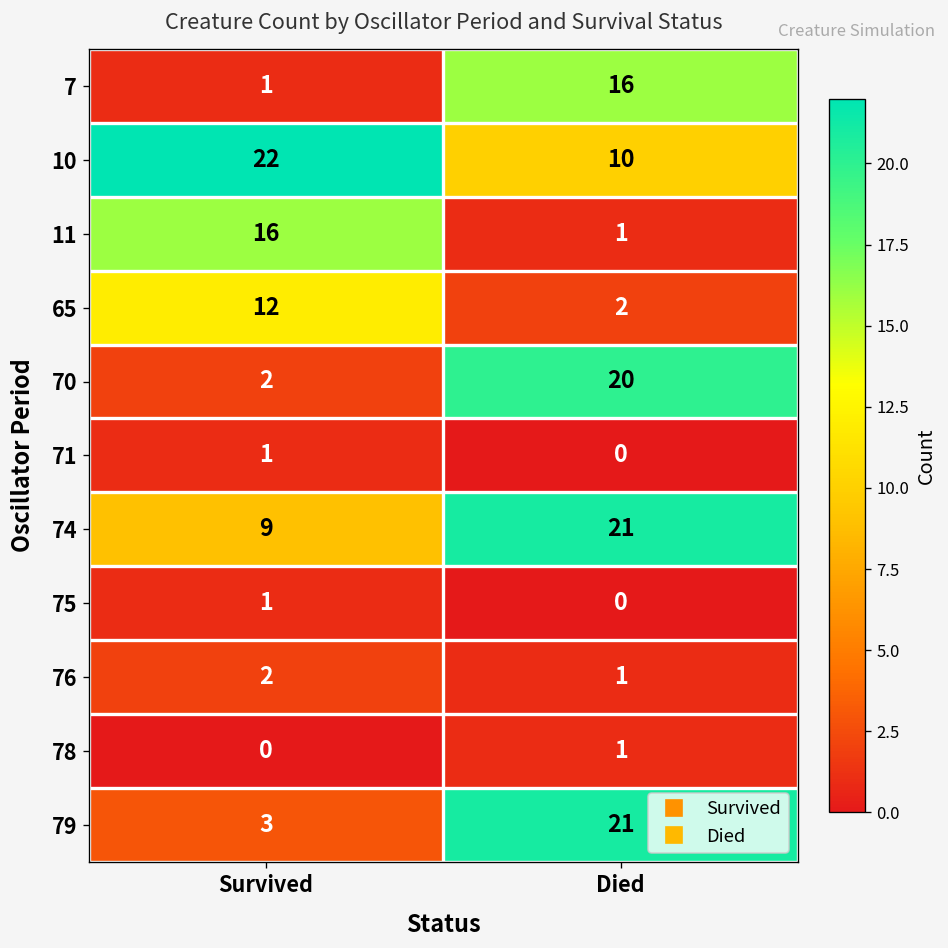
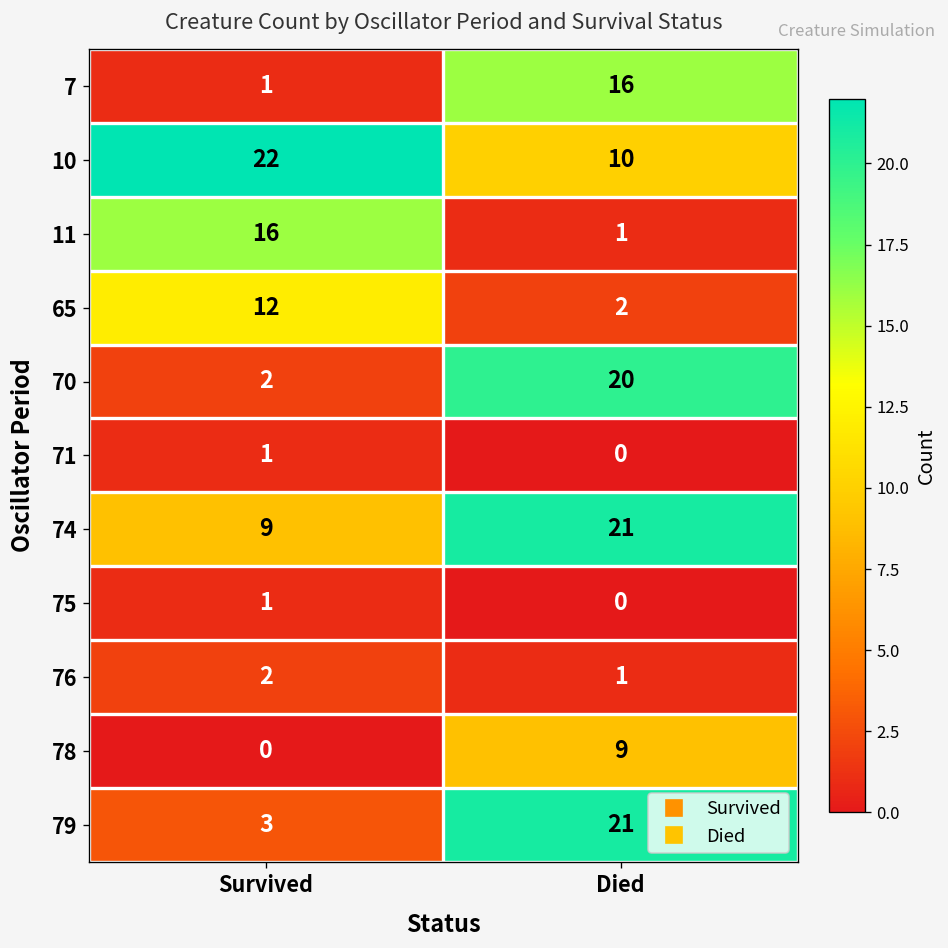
78, Died: 1 -> 9
